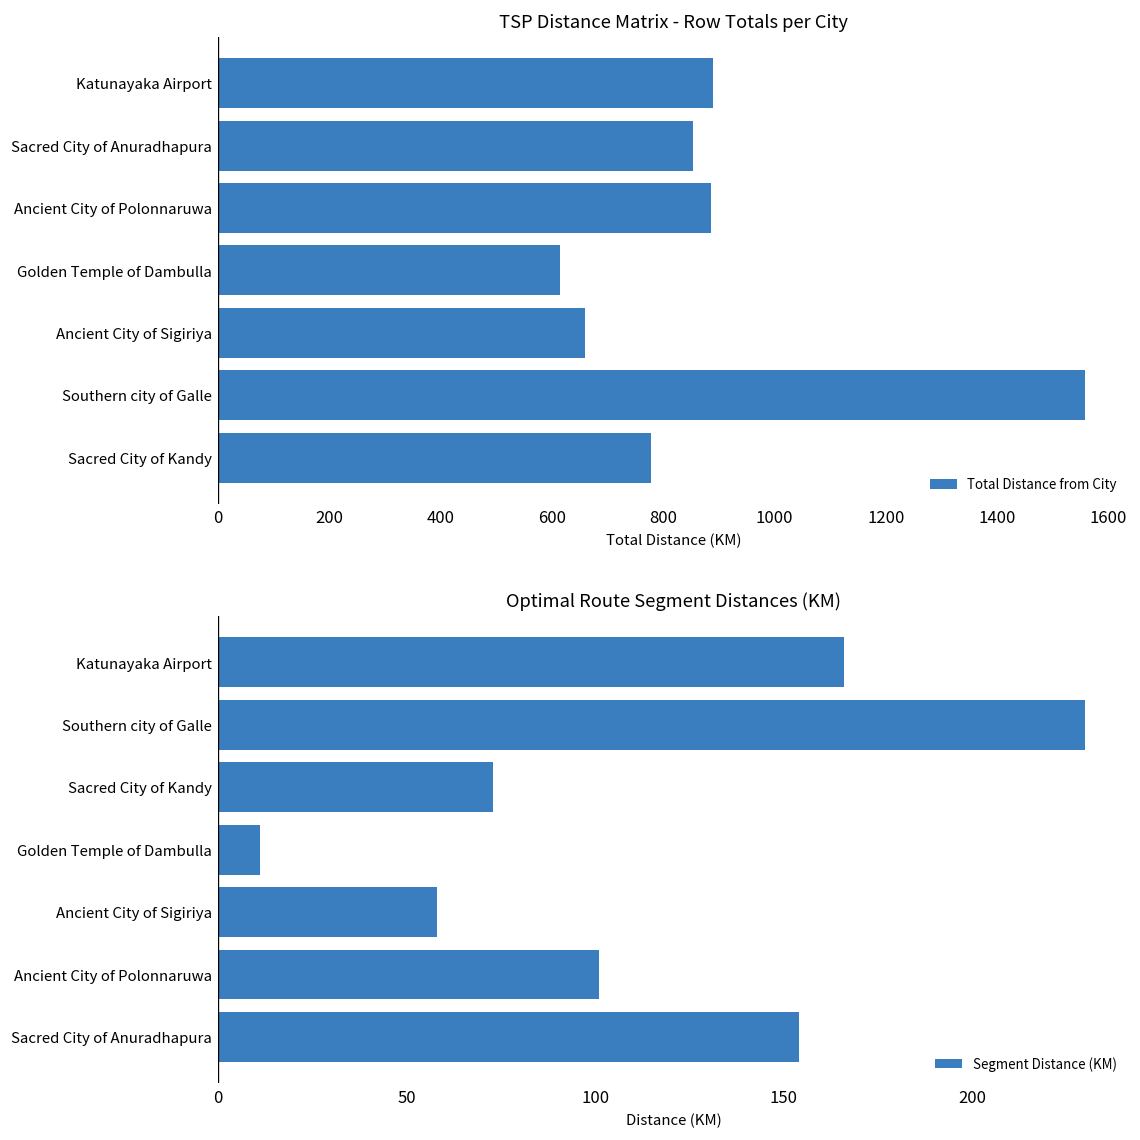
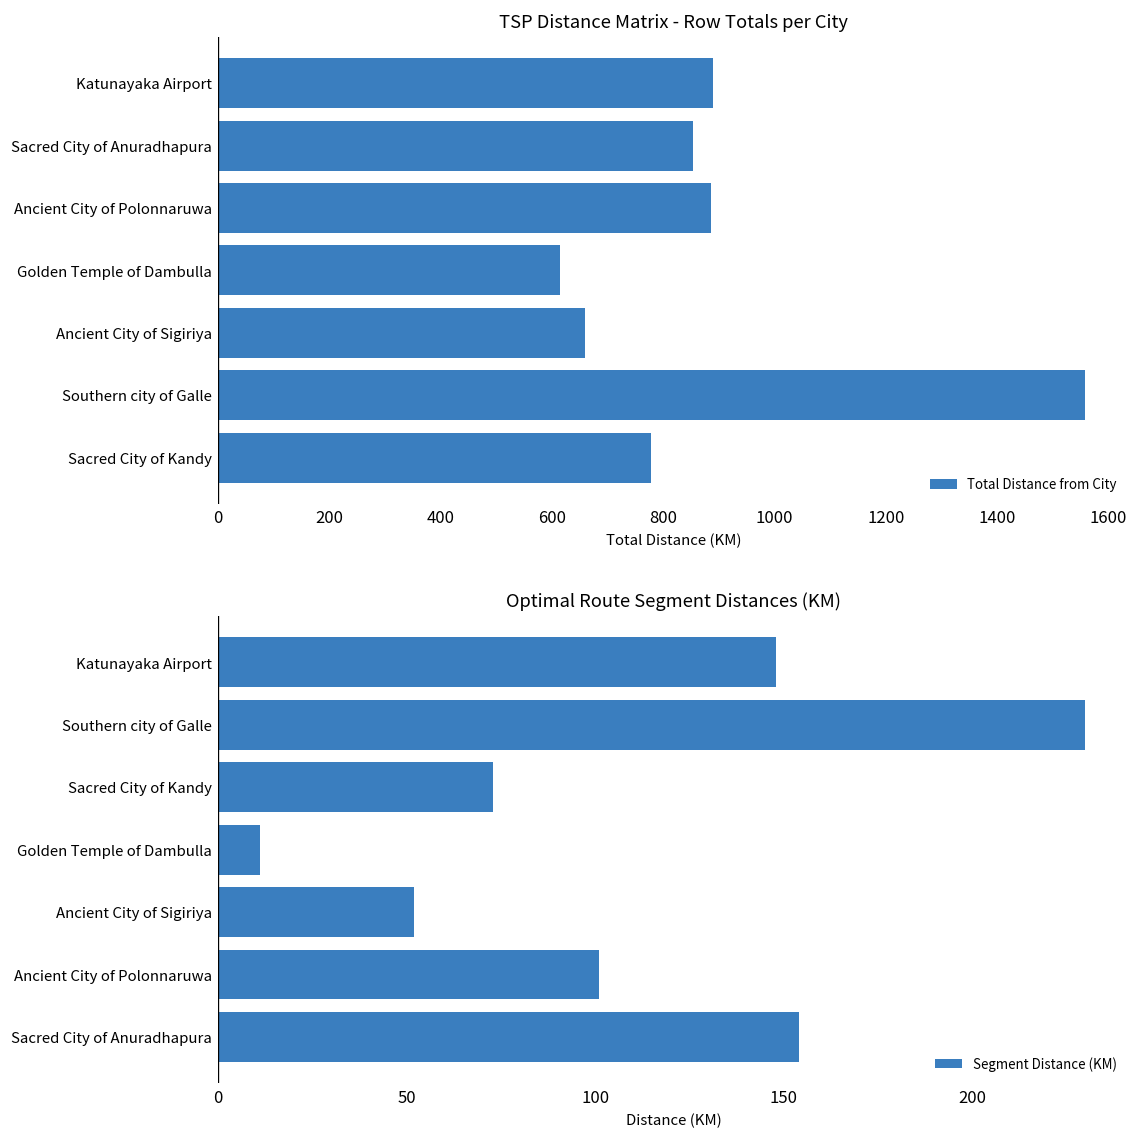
Optimal Route Segment Distances (KM), Katunayaka Airport: 166 -> 148
Optimal Route Segment Distances (KM), Ancient City of Sigiriya: 58 -> 52
